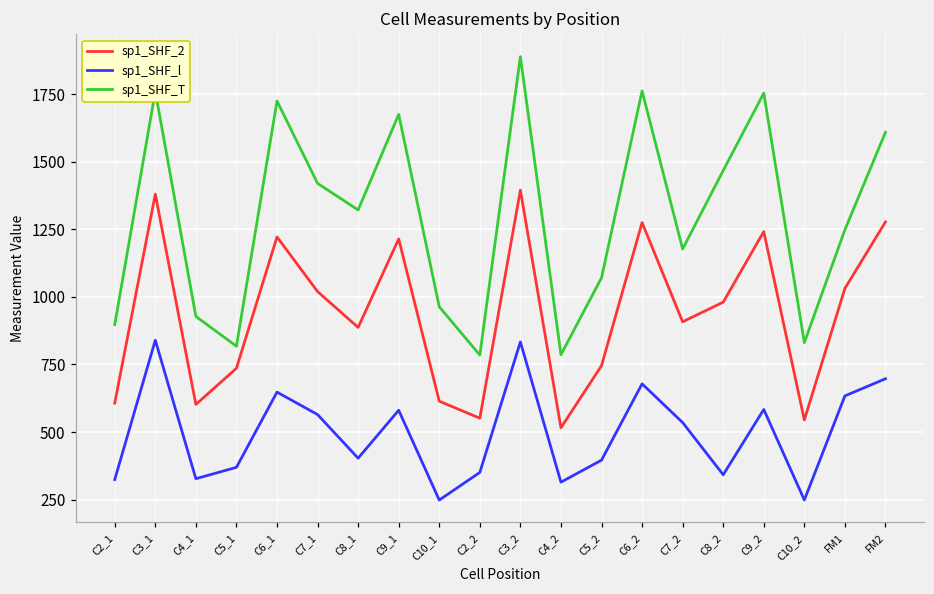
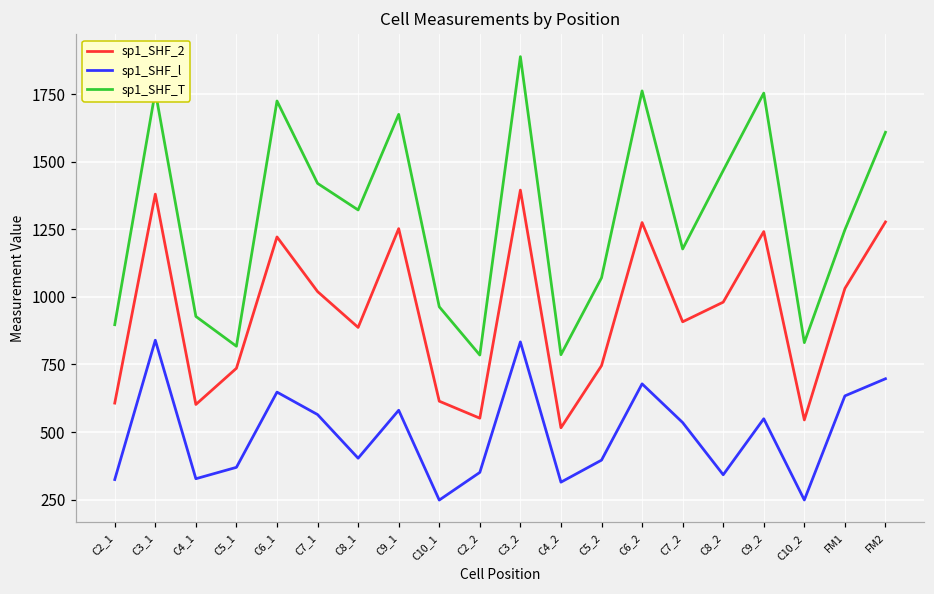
sp1_SHF_2, C9_1: 1210 -> 1250
sp1_SHF_l, C9_2: 580 -> 550
